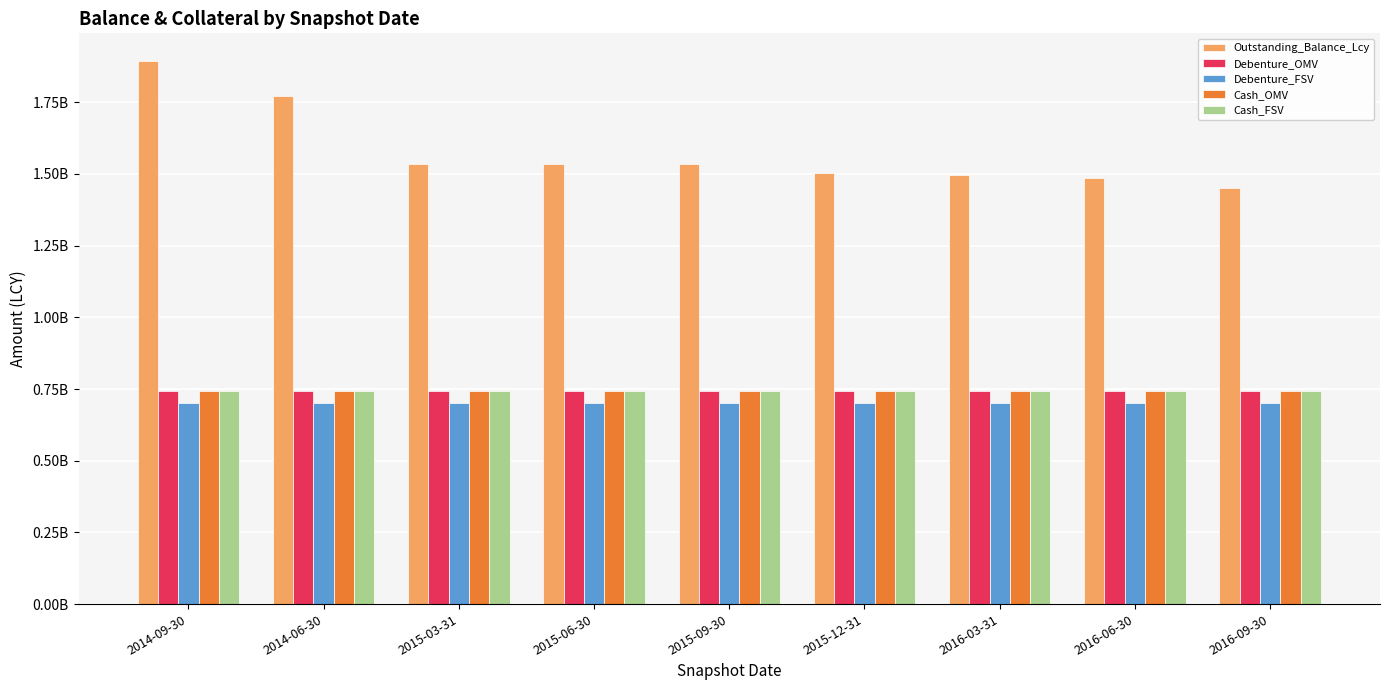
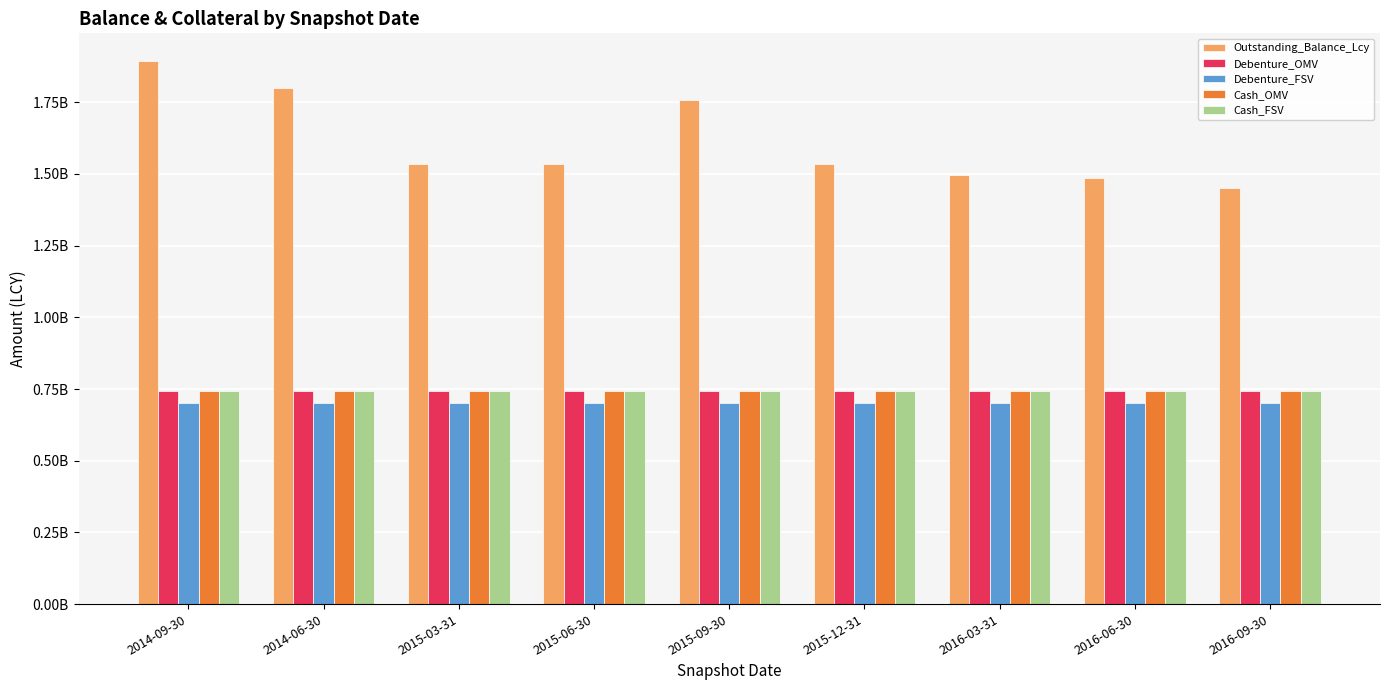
Outstanding_Balance_Lcy, 2014-06-30: 1770000000 -> 1800000000
Outstanding_Balance_Lcy, 2015-09-30: 1530000000 -> 1760000000
Outstanding_Balance_Lcy, 2015-12-31: 1500000000 -> 1530000000
